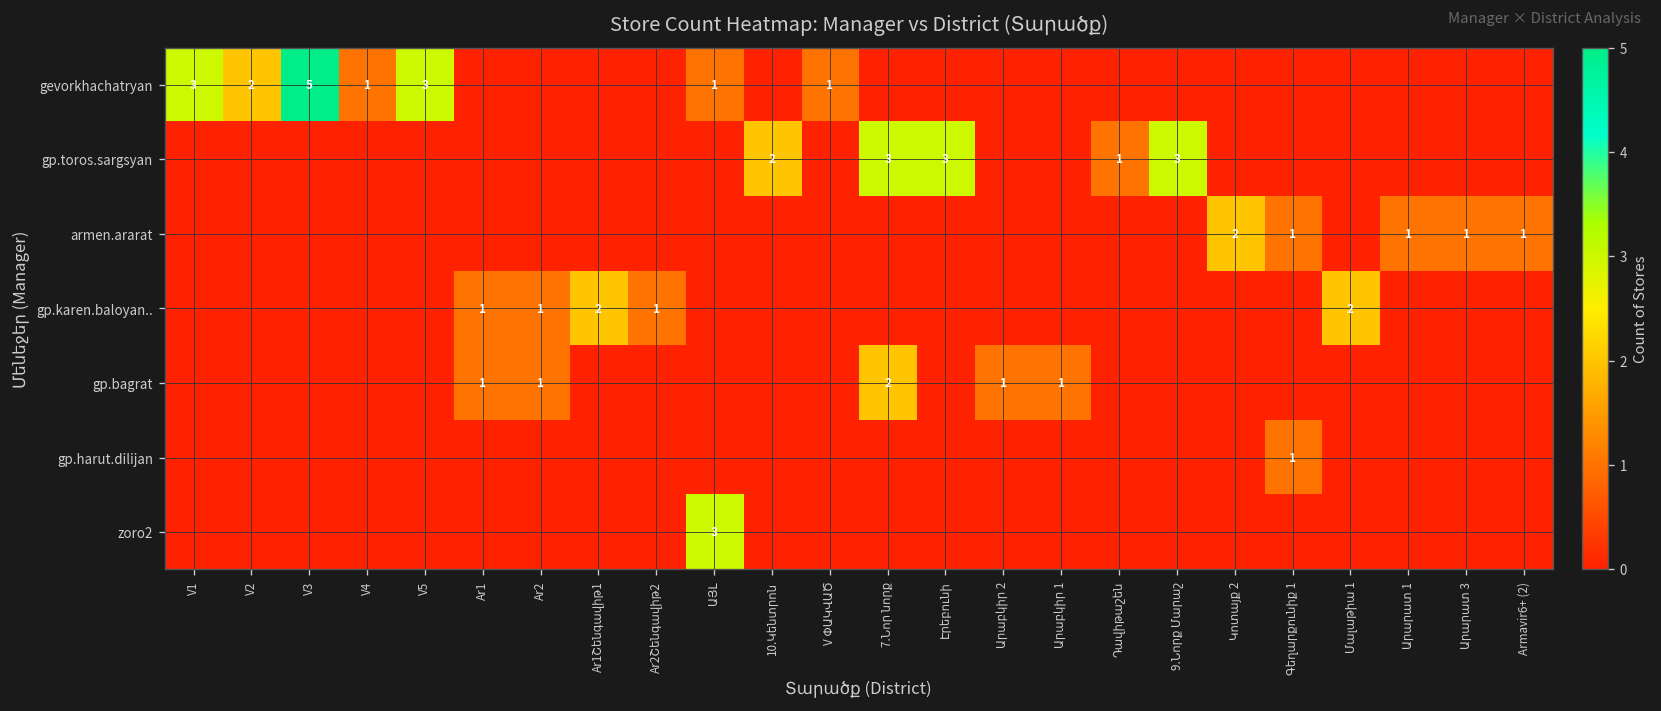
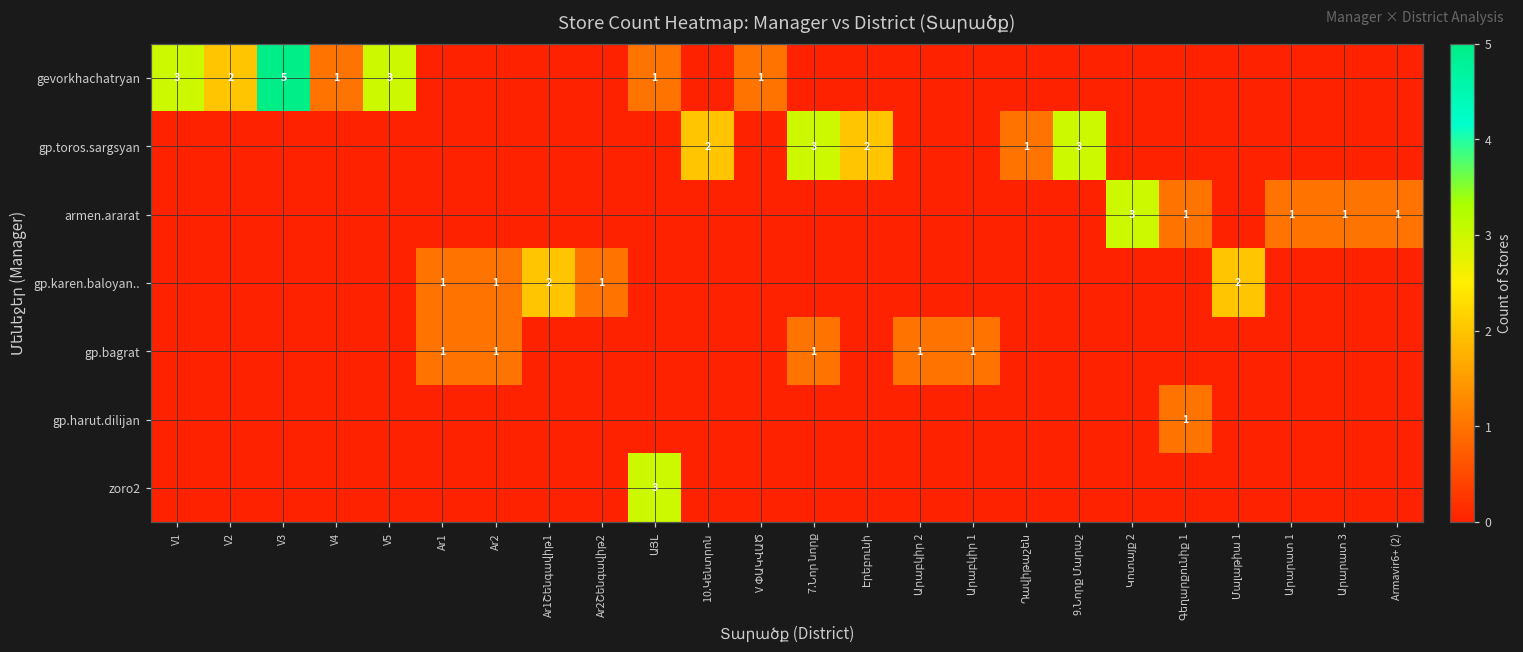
gp.toros.sargsyan, Էրեբունի: 3 -> 2
armen.ararat, Կոտայք 2: 2 -> 3
gp.bagrat, 7.Նոր նորք: 2 -> 1
